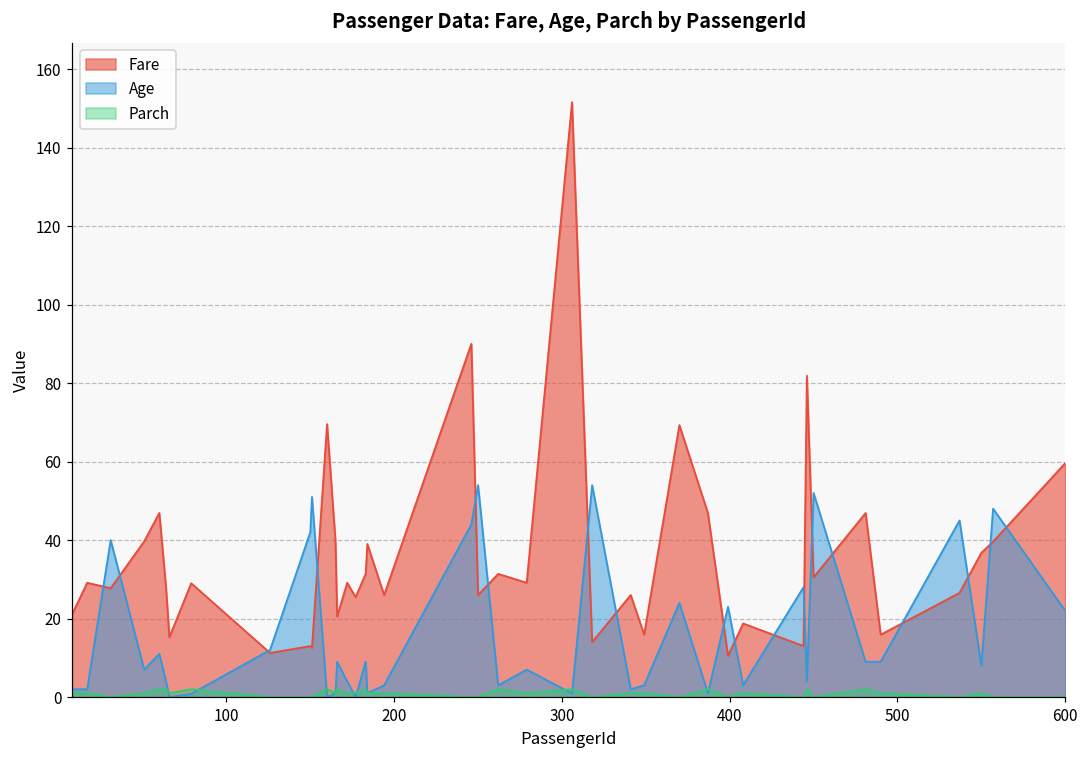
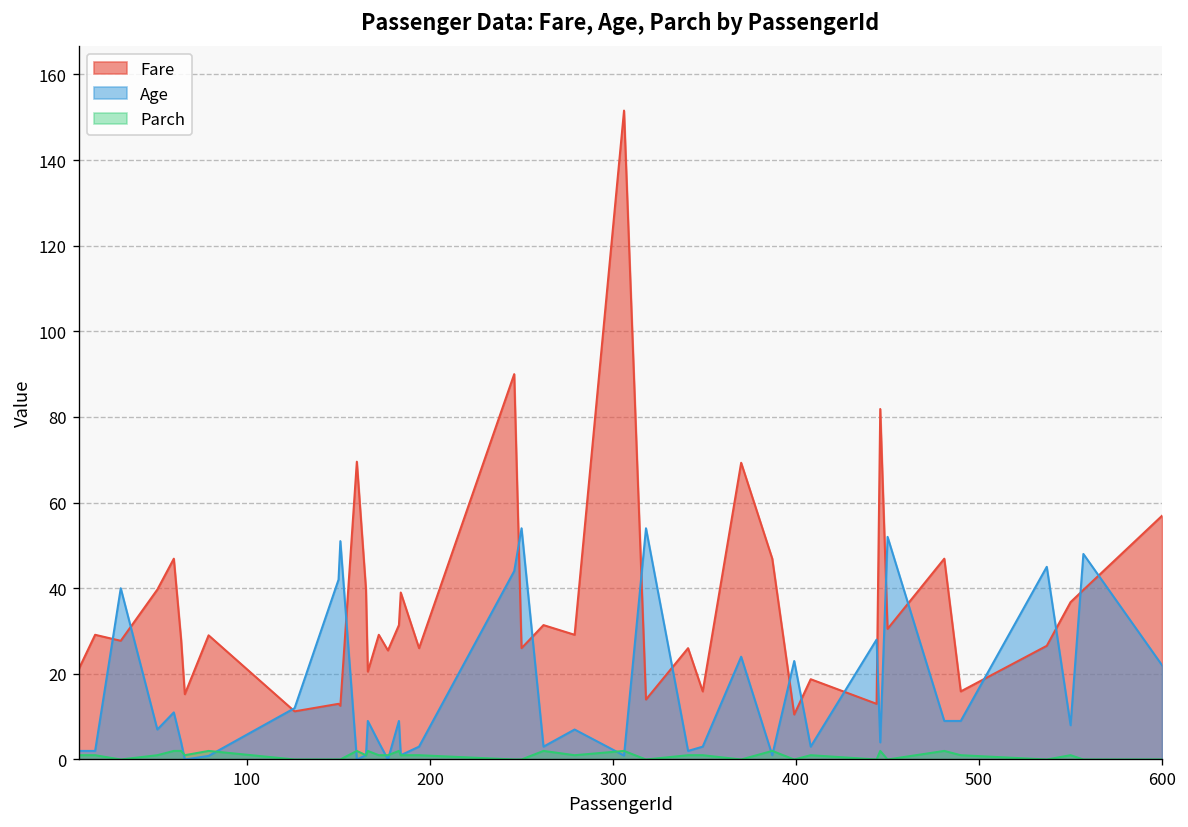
Fare, 600: 60 -> 57
